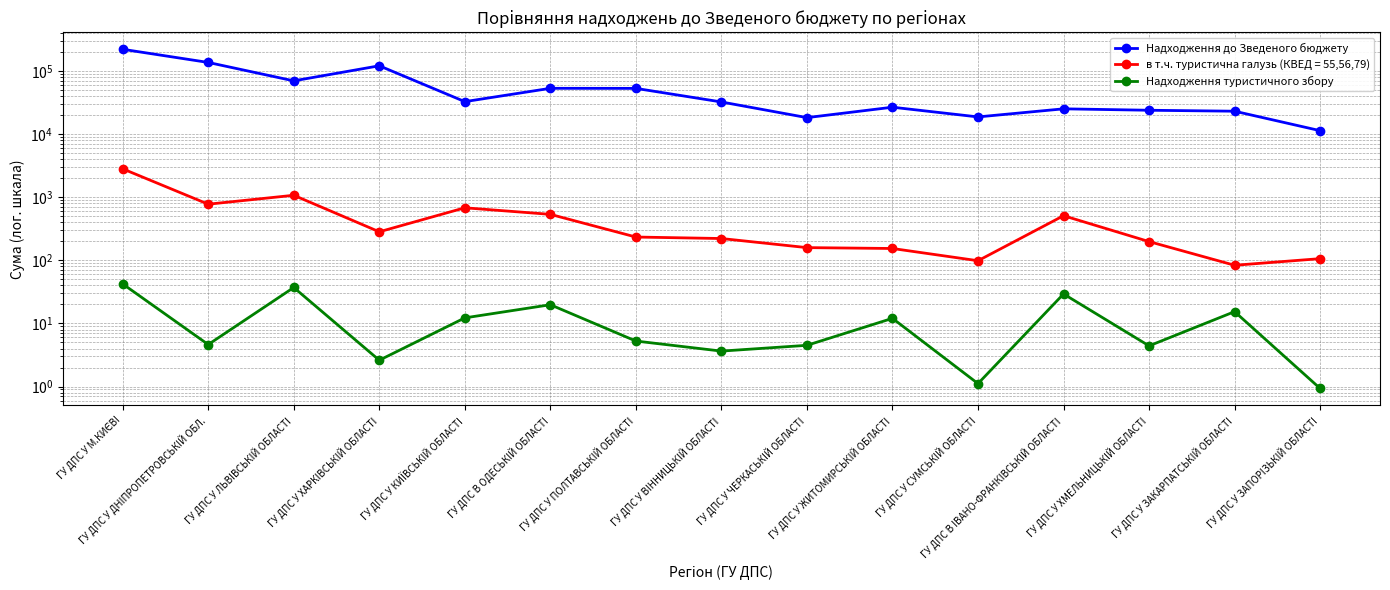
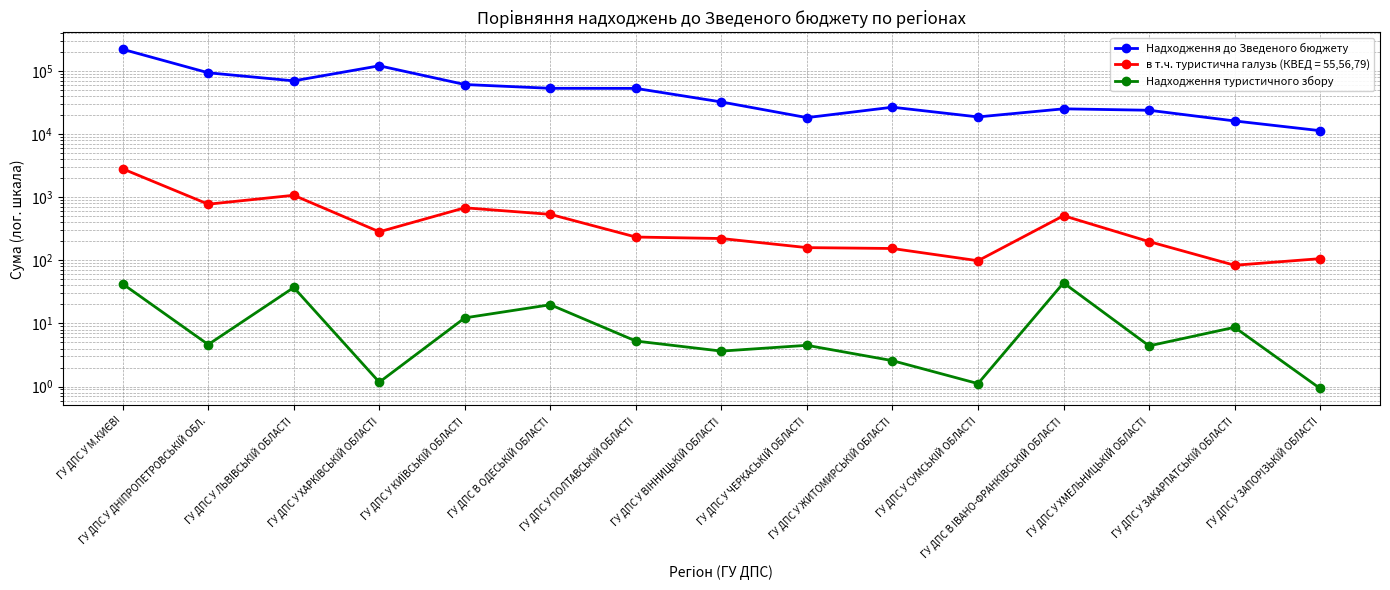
Надходження до Зведеного бюджету, ГУ ДПС У ДНІПРОПЕТРОВСЬКІЙ ОБЛ.: 140000 -> 90000
Надходження туристичного збору, ГУ ДПС У ХАРКІВСЬКІЙ ОБЛАСТІ: 2.6 -> 1.2
Надходження до Зведеного бюджету, ГУ ДПС У КИЇВСЬКІЙ ОБЛАСТІ: 30000 -> 60000
Надходження туристичного збору, ГУ ДПС У ЖИТОМИРСЬКІЙ ОБЛАСТІ: 12 -> 2.6
Надходження туристичного збору, ГУ ДПС В ІВАНО-ФРАНКІВСЬКІЙ ОБЛАСТІ: 30 -> 40
Надходження до Зведеного бюджету, ГУ ДПС У ЗАКАРПАТСЬКІЙ ОБЛАСТІ: 23000 -> 16000
Надходження туристичного збору, ГУ ДПС У ЗАКАРПАТСЬКІЙ ОБЛАСТІ: 15 -> 9
